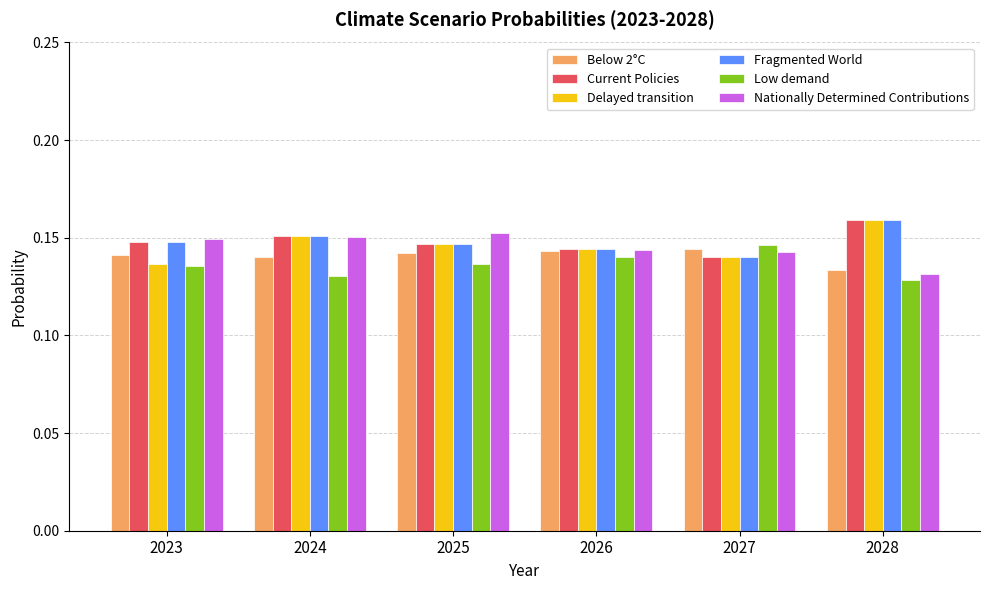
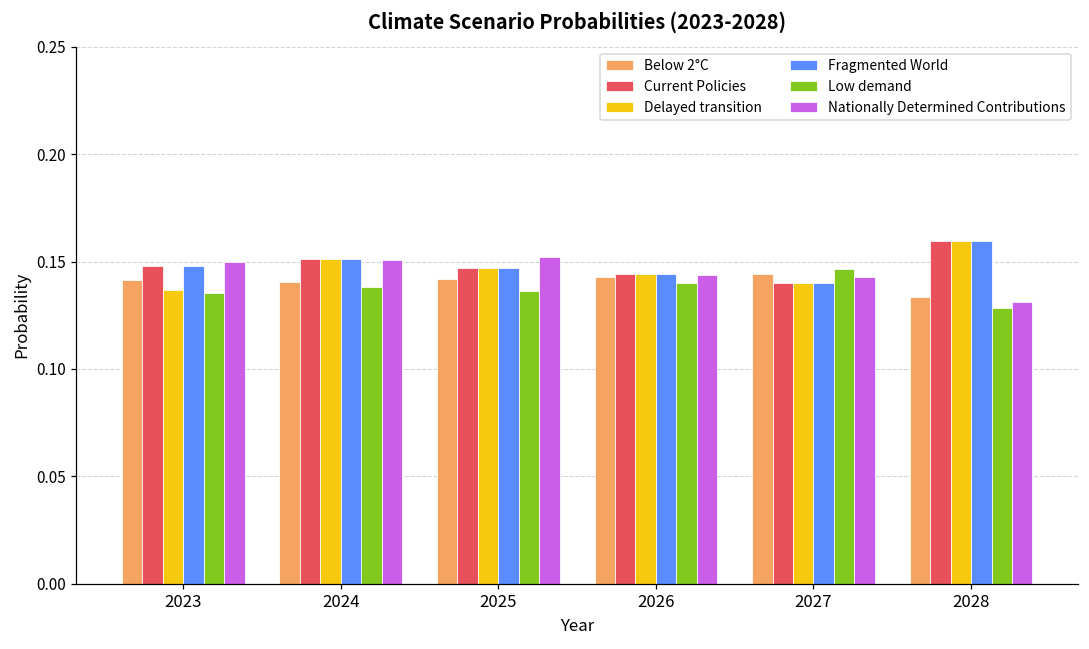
Low demand, 2024: 0.130 -> 0.138
